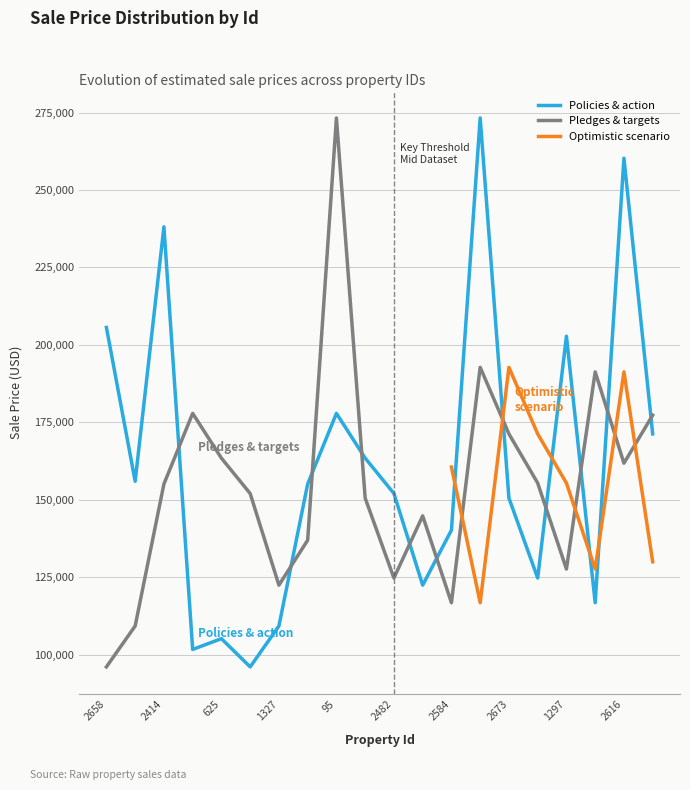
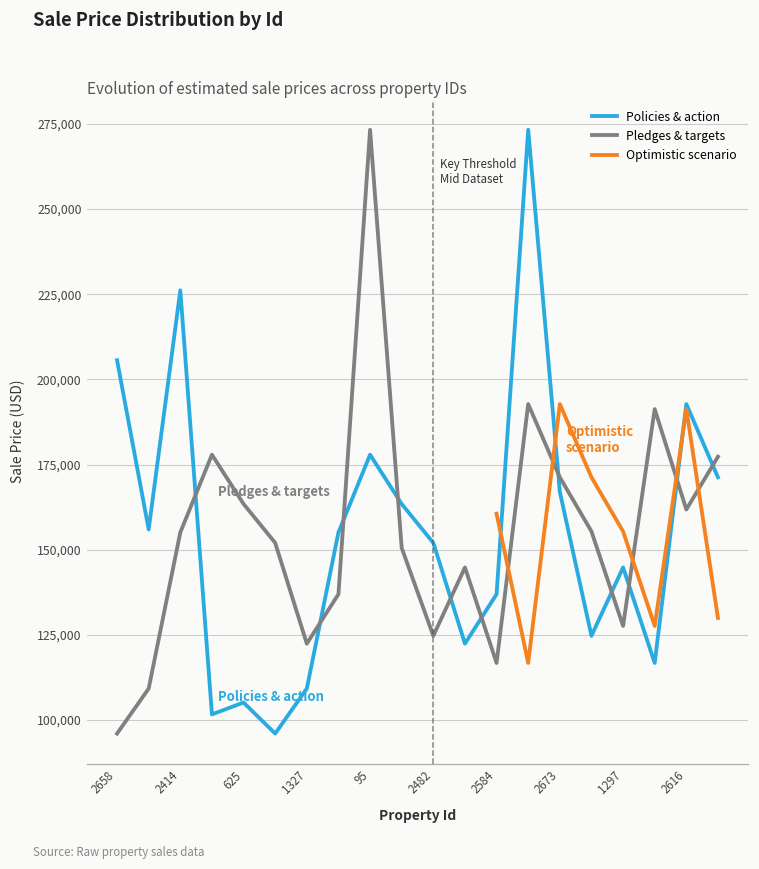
Policies & action, 2414: 238,000 -> 226,000
Policies & action, 2584: 140,000 -> 137,000
Policies & action, 2673: 151,000 -> 167,000
Policies & action, 1297: 203,000 -> 145,000
Policies & action, 2616: 260,000 -> 193,000
